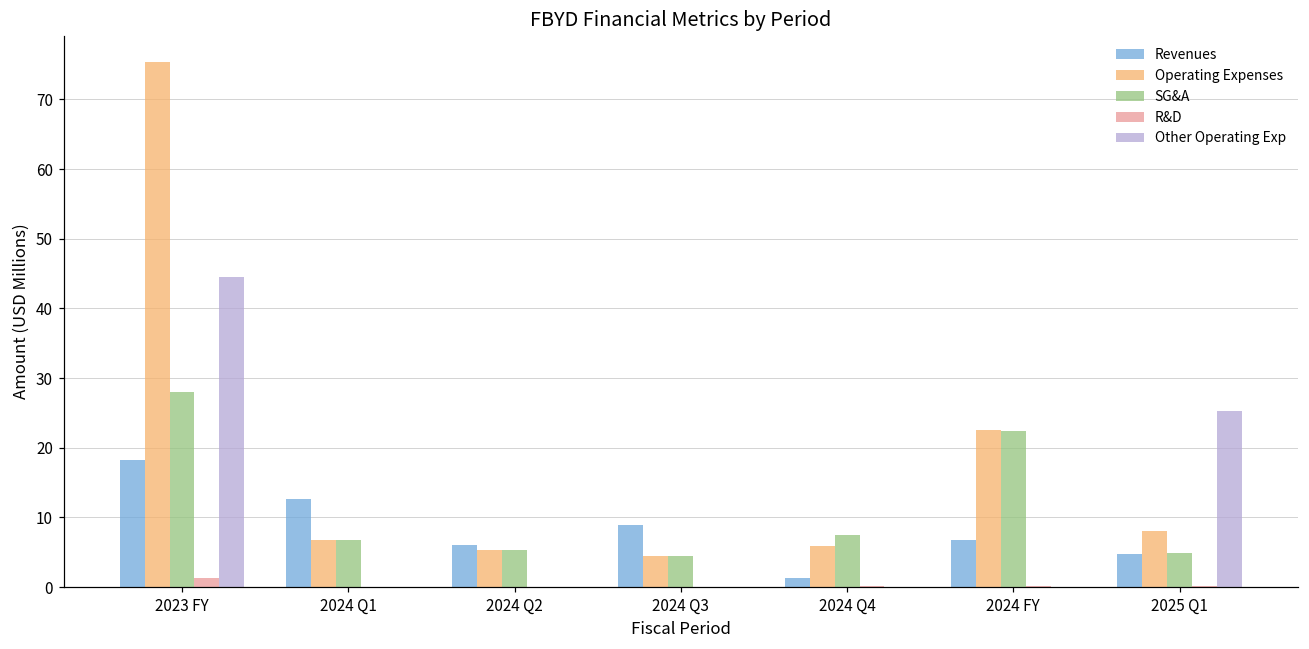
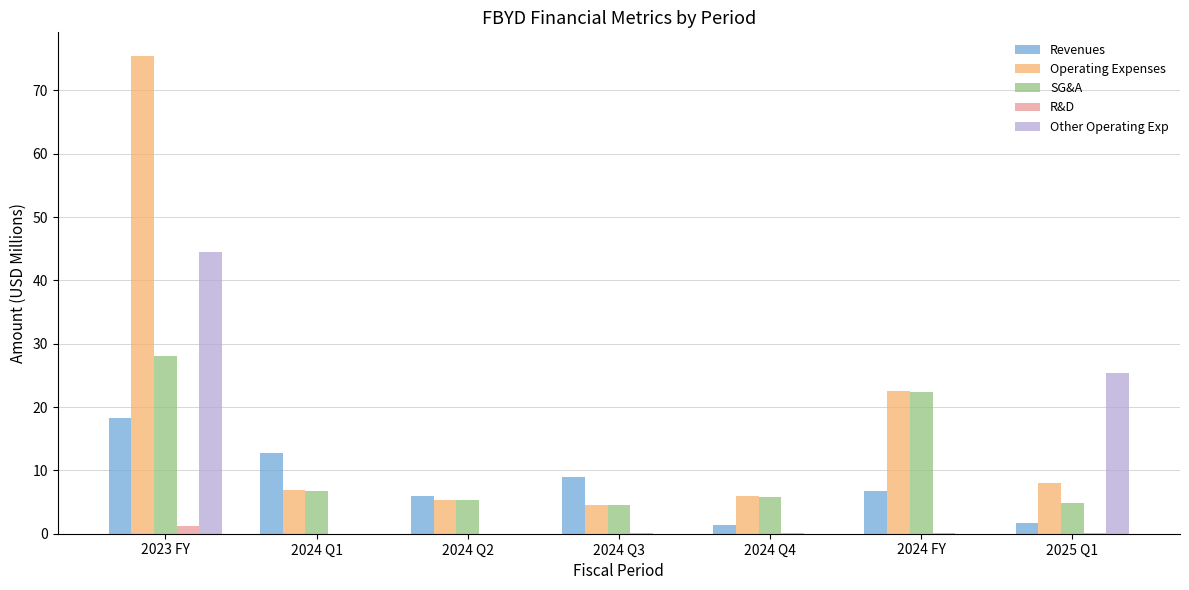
SG&A, 2024 Q4: 7 -> 6
Revenues, 2025 Q1: 5 -> 2
